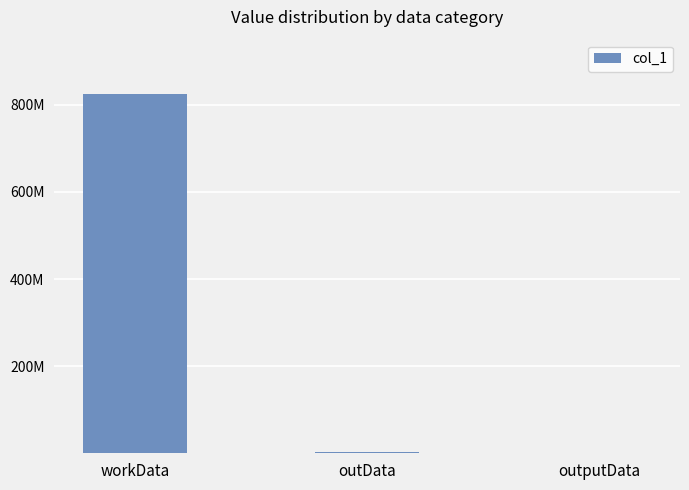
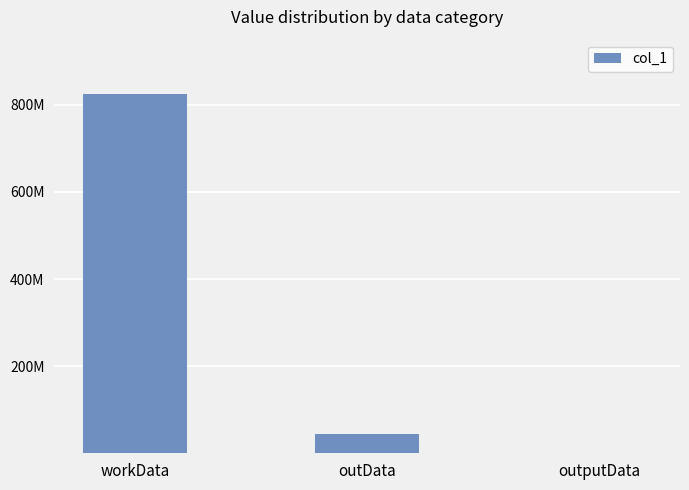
outData: 0 -> 40000000
